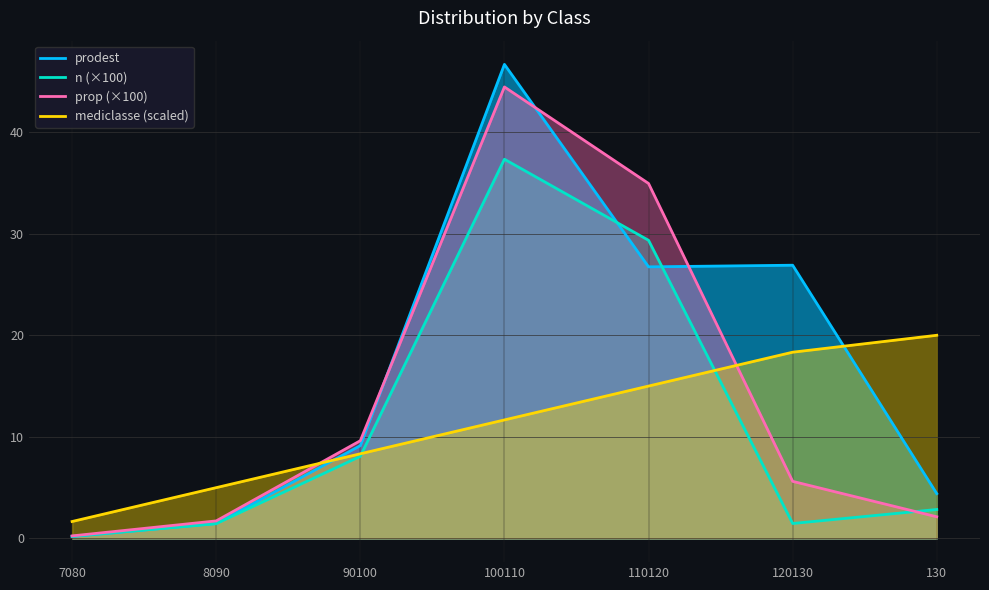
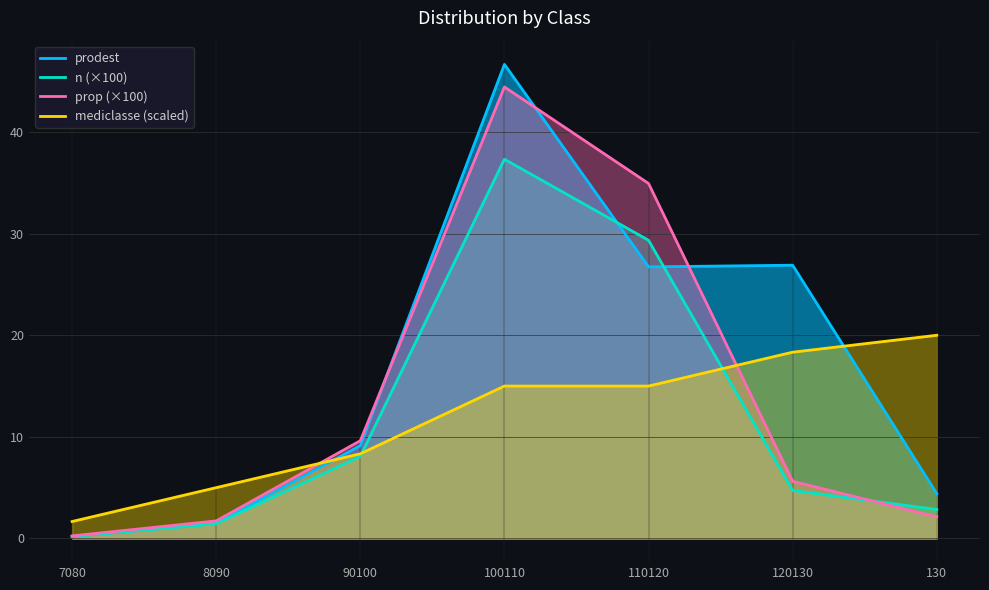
mediclasse (scaled), 100110: 11.7 -> 15.0
n (×100), 120130: 1.5 -> 4.7
